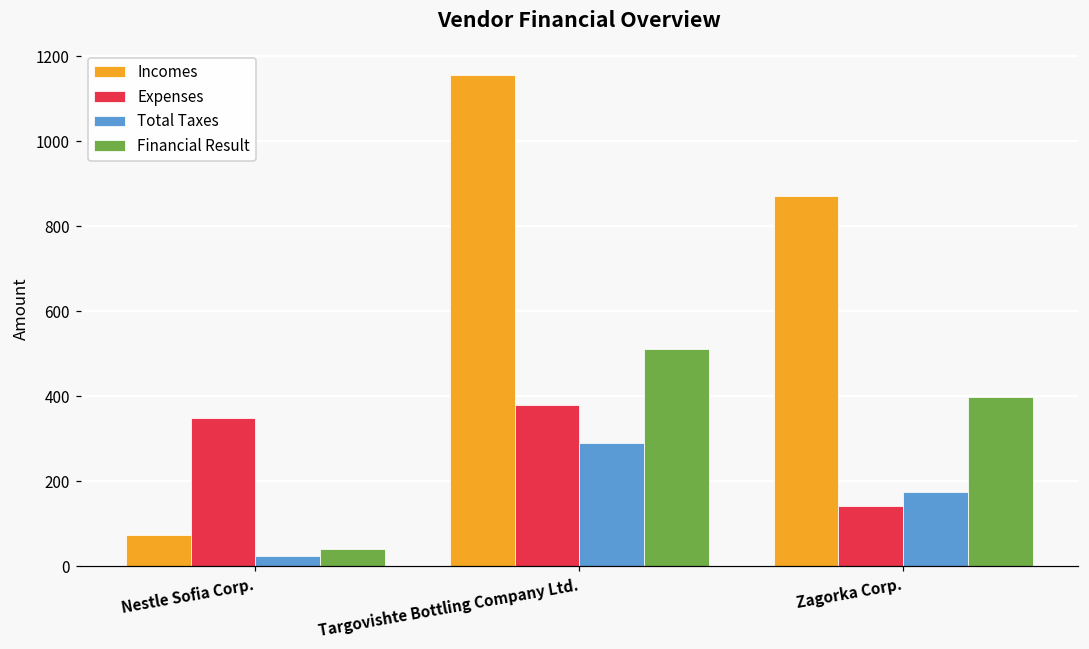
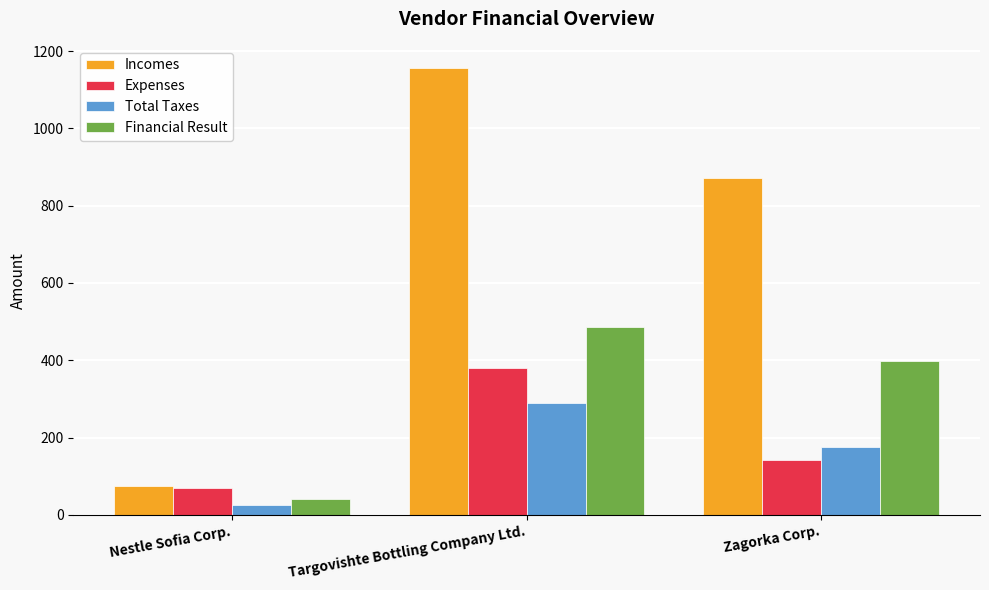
Expenses, Nestle Sofia Corp.: 350 -> 70
Financial Result, Targovishte Bottling Company Ltd.: 510 -> 490
